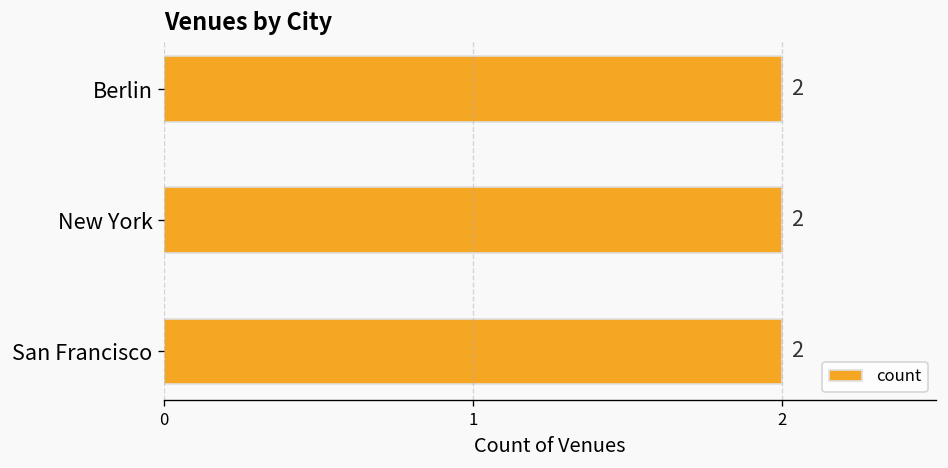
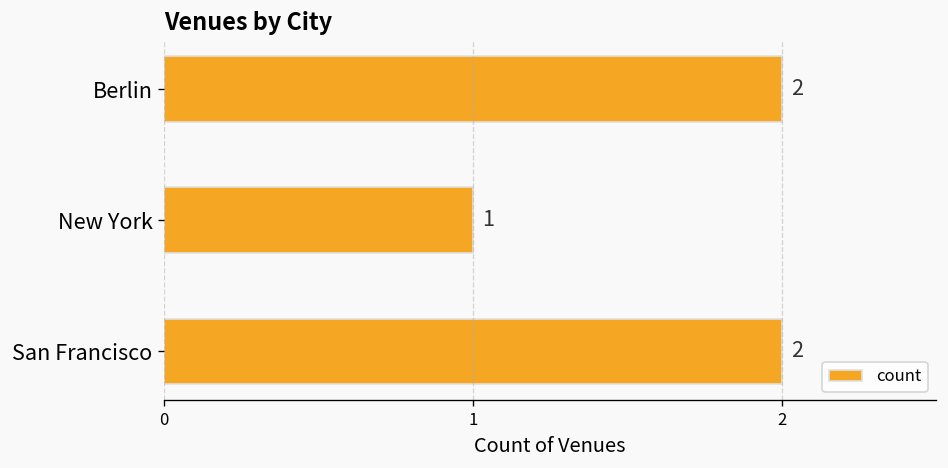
New York: 2 -> 1
